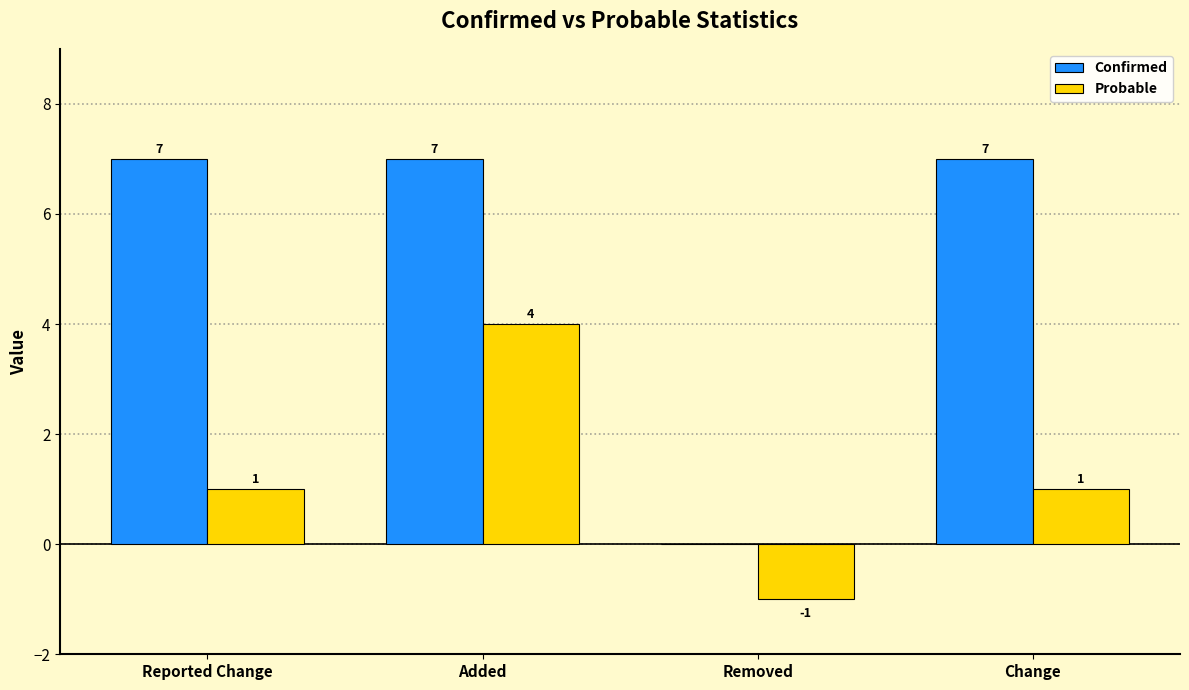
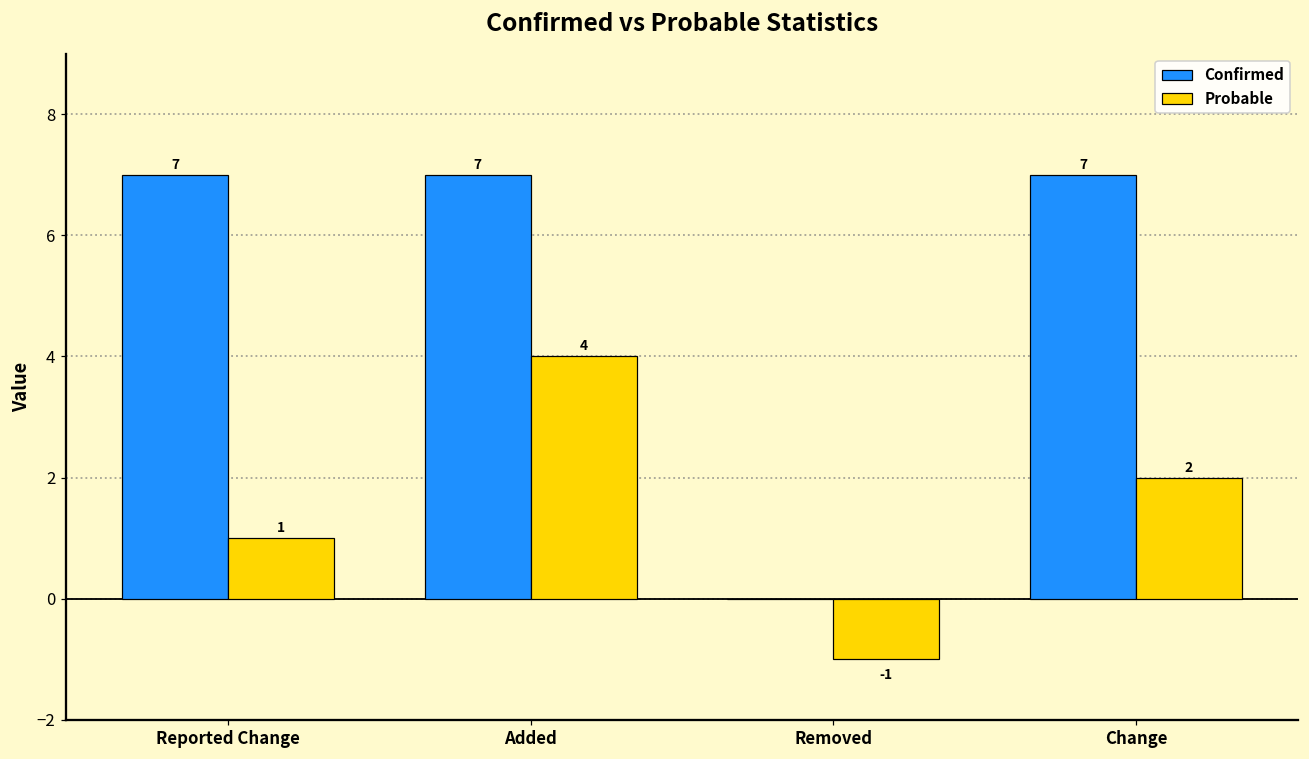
Probable, Change: 1 -> 2
